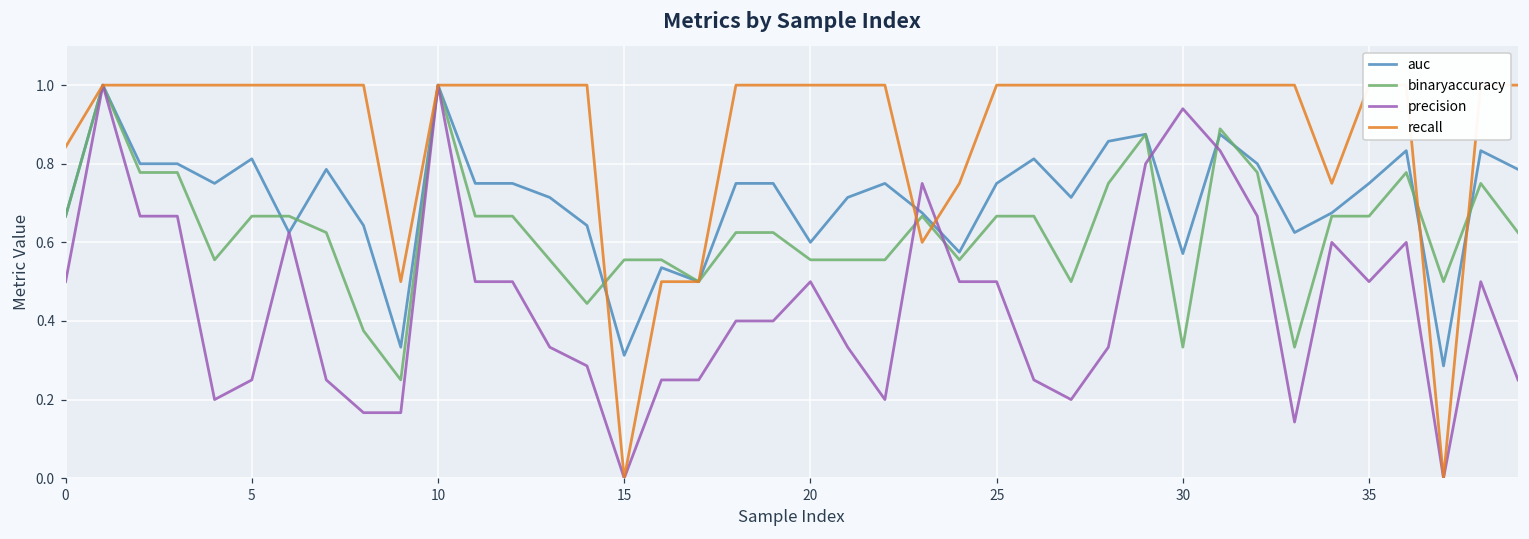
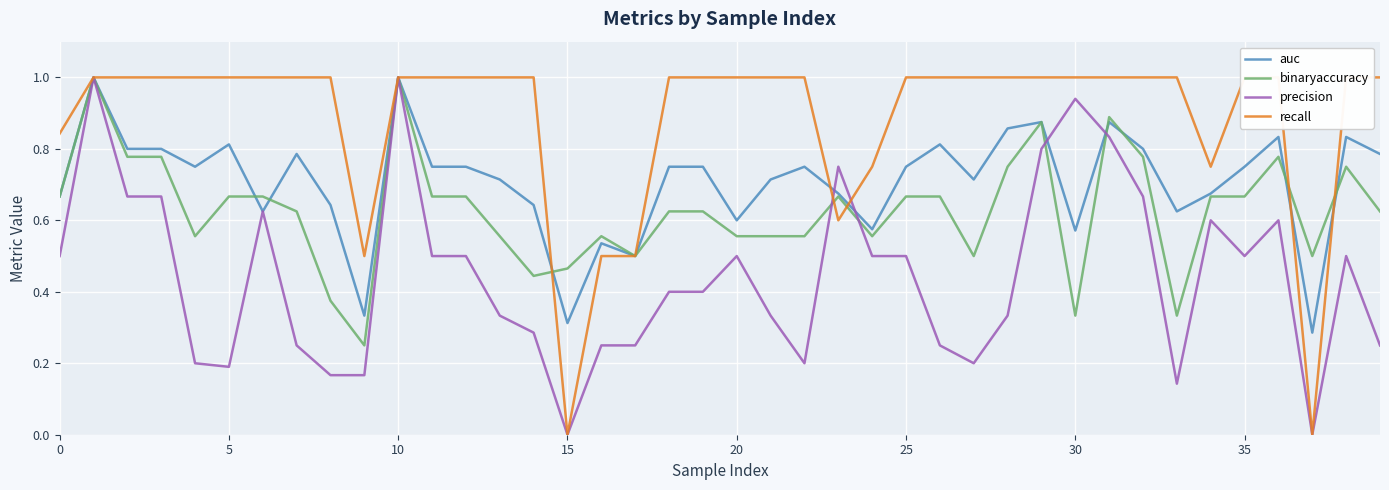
precision, 5: 0.25 -> 0.19
binaryaccuracy, 15: 0.56 -> 0.47
